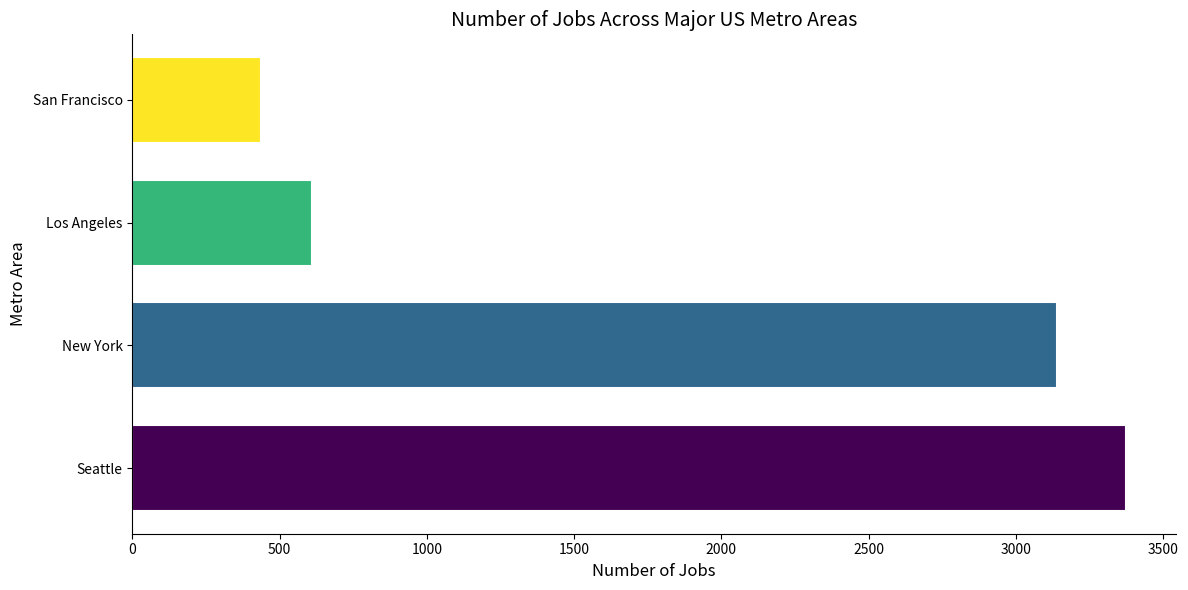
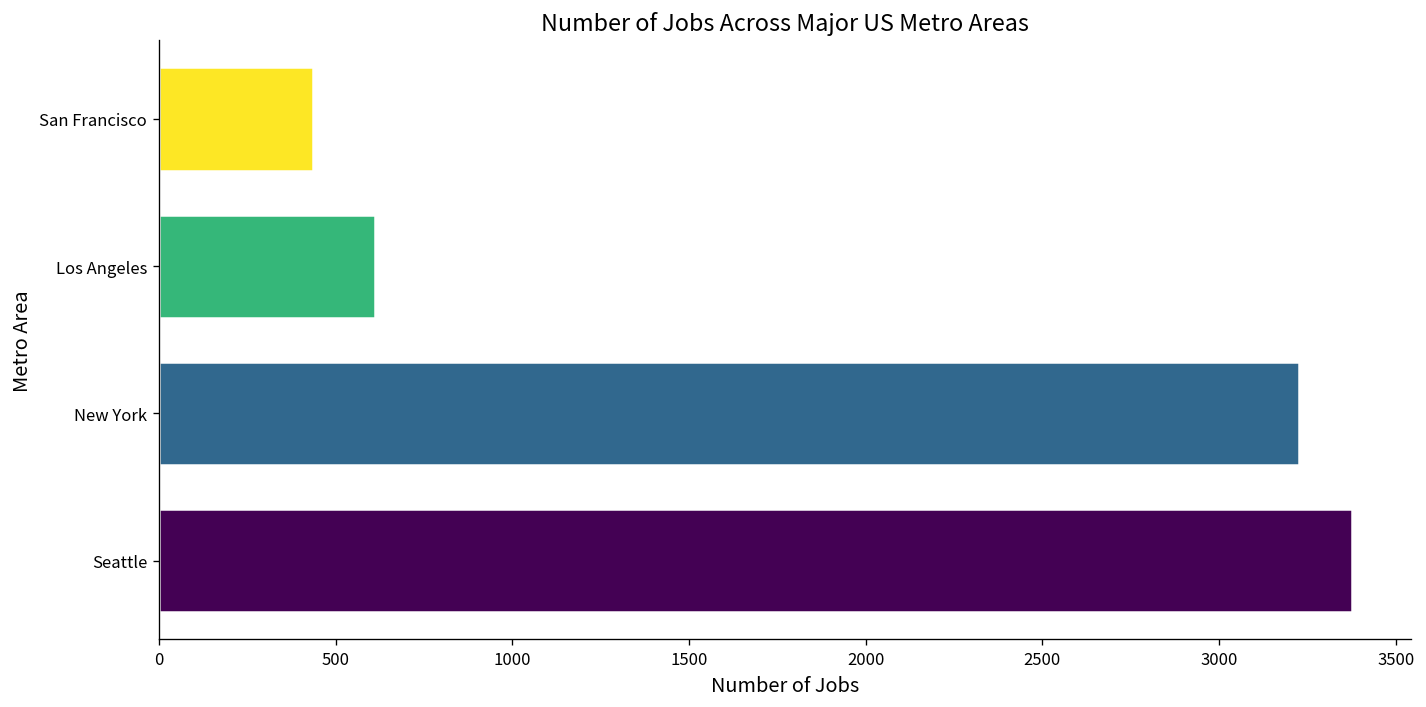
New York: 3140 -> 3230
